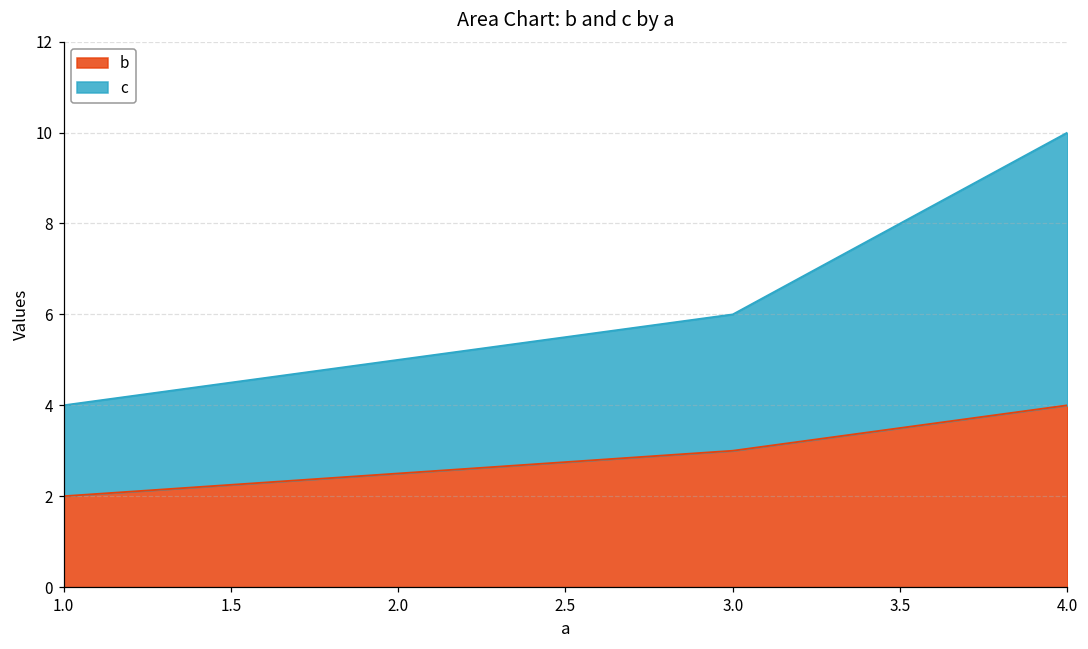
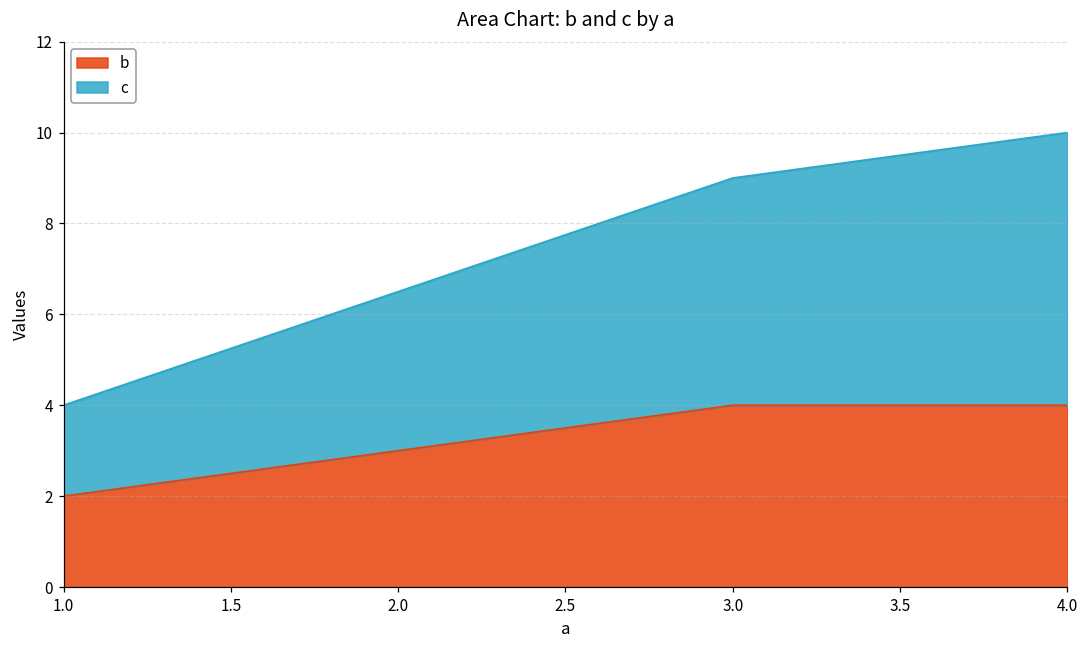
b, 3.0: 3 -> 4
c, 3.0: 3 -> 5
